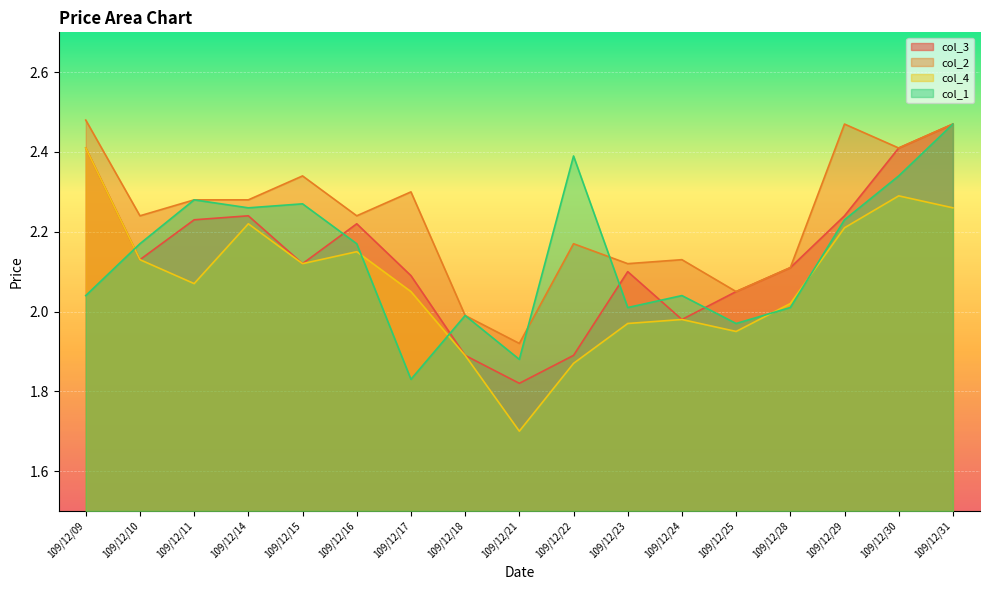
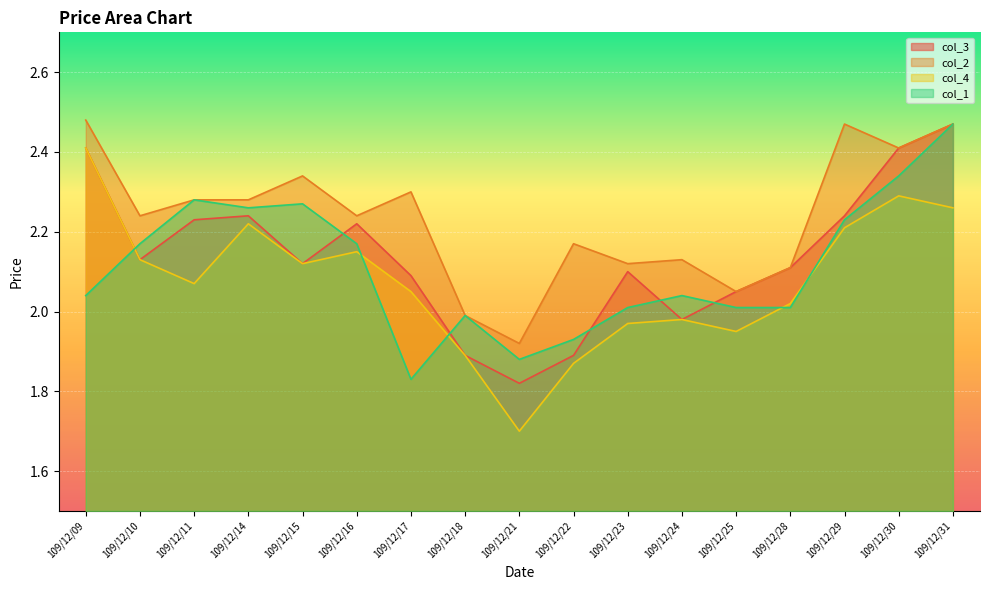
col_1, 109/12/22: 2.39 -> 1.93
col_1, 109/12/25: 1.97 -> 2.01
